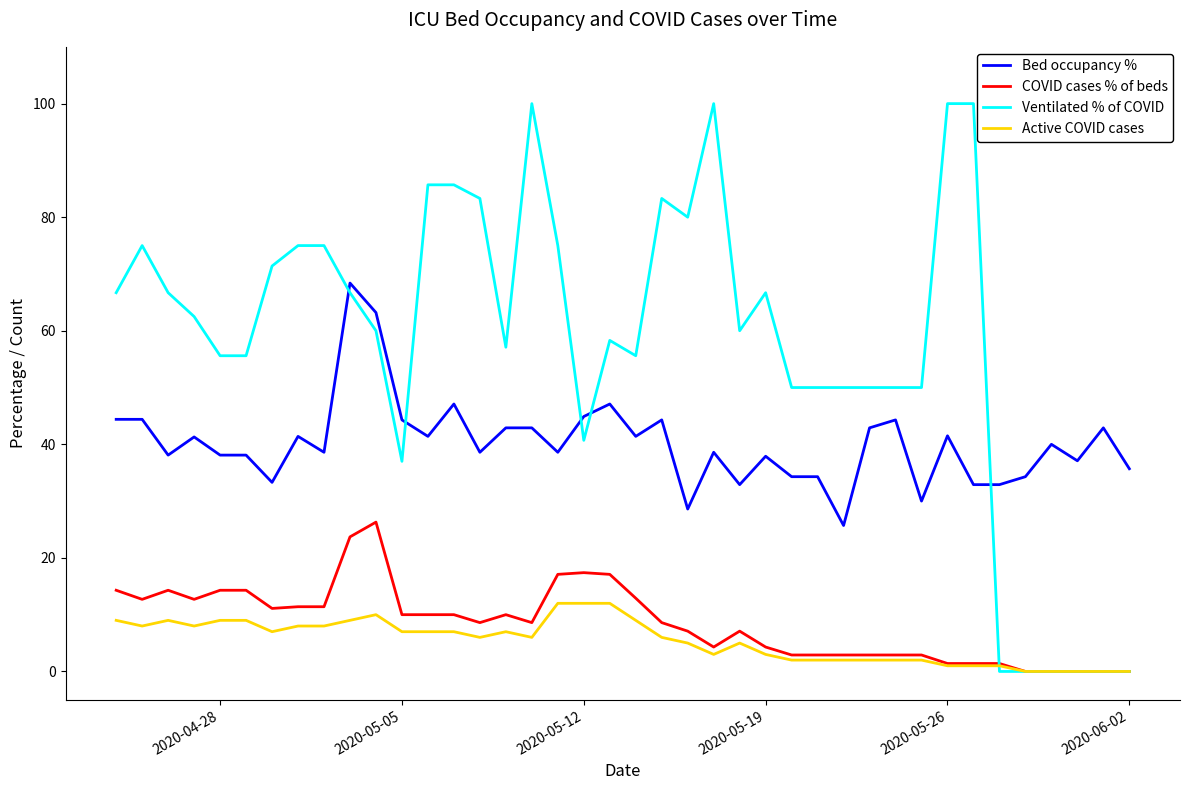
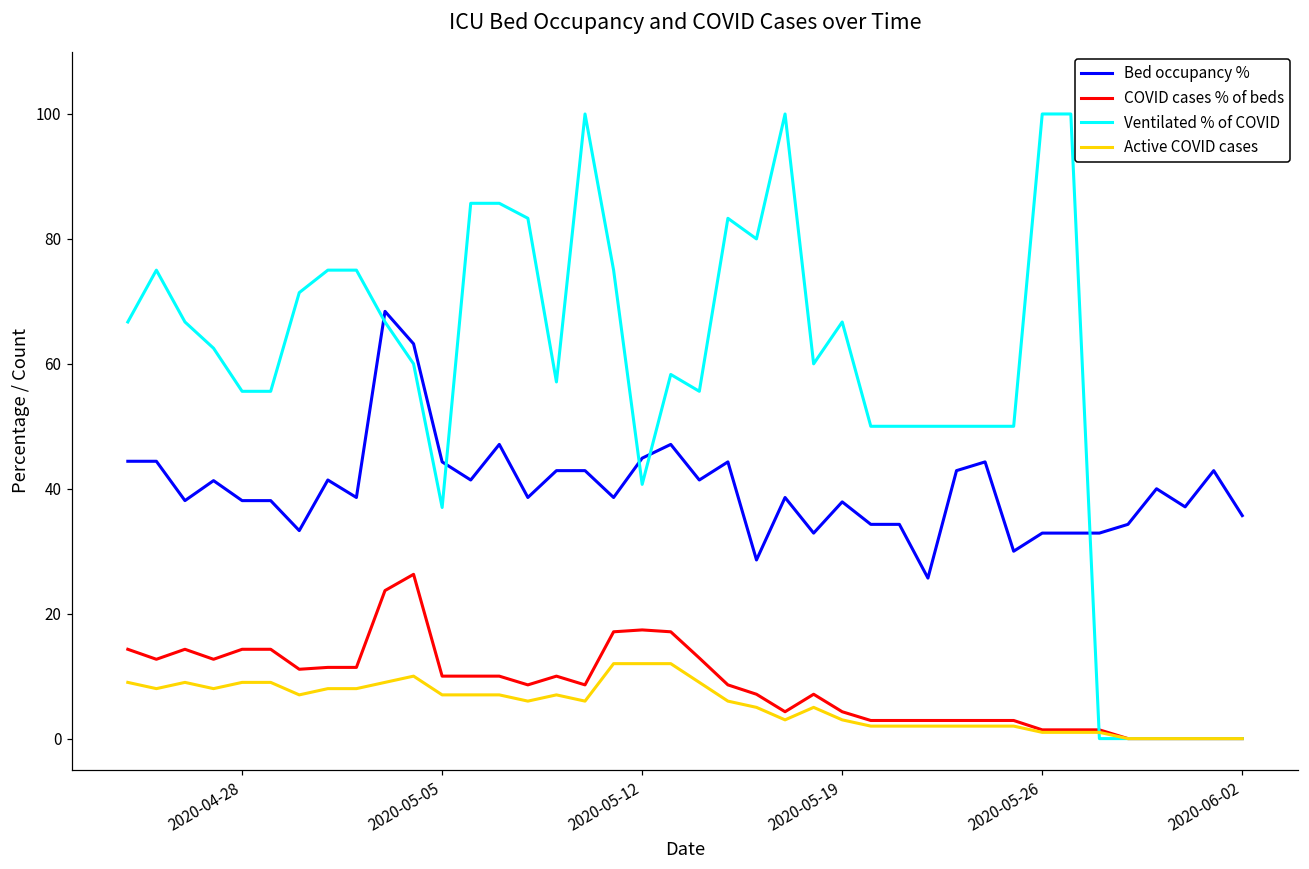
Bed occupancy %, 2020-05-26: 42 -> 33
